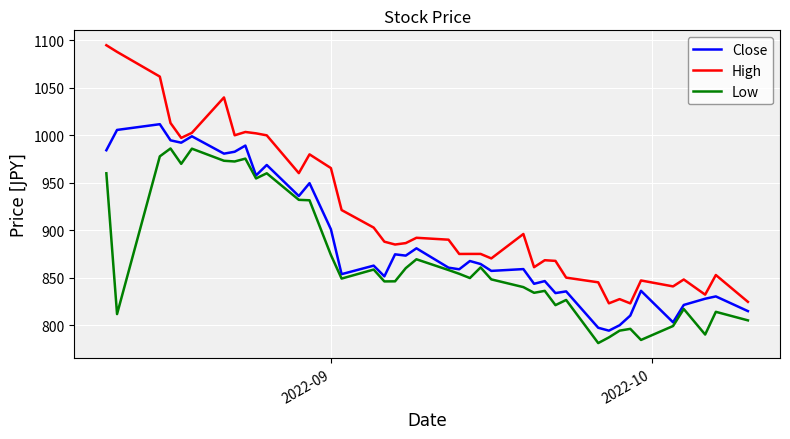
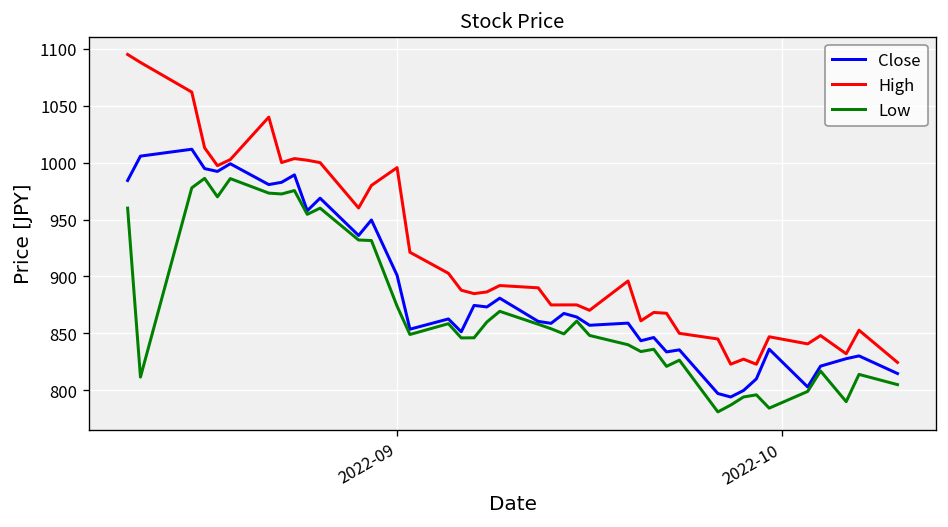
High, 2022-09: 970 -> 1000
